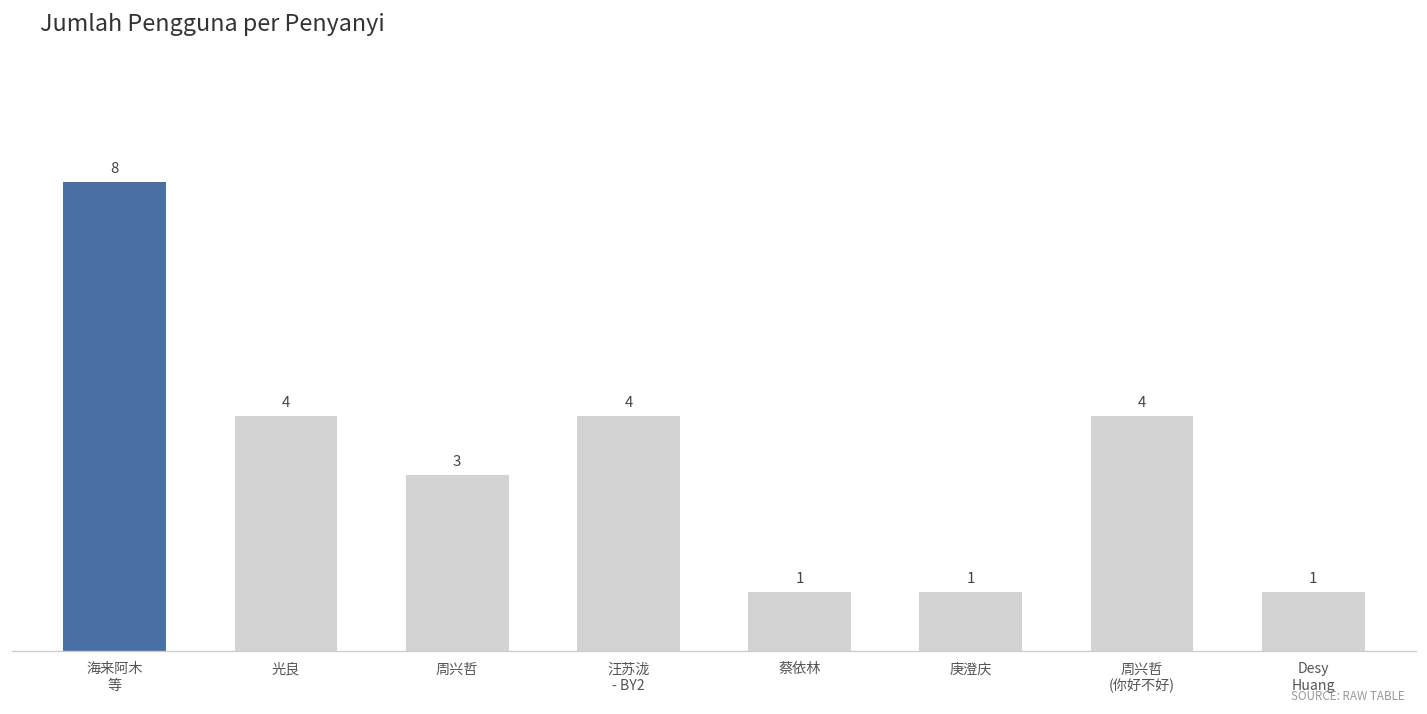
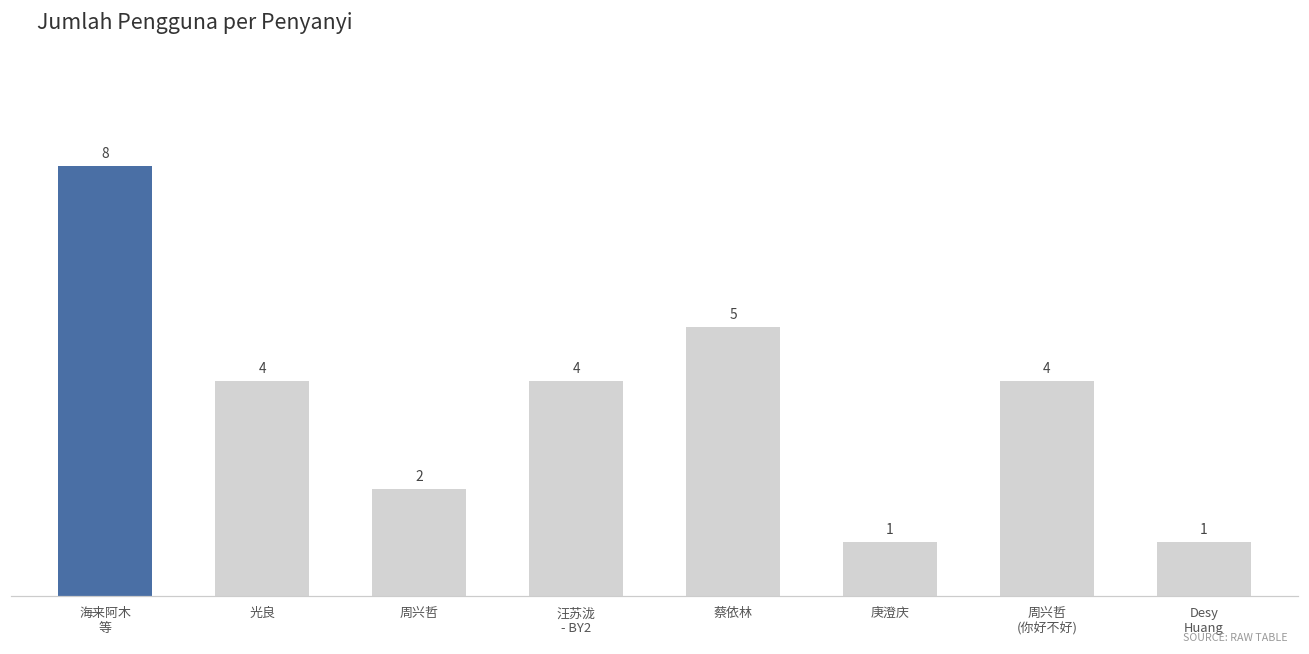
周兴哲: 3 -> 2
蔡依林: 1 -> 5
